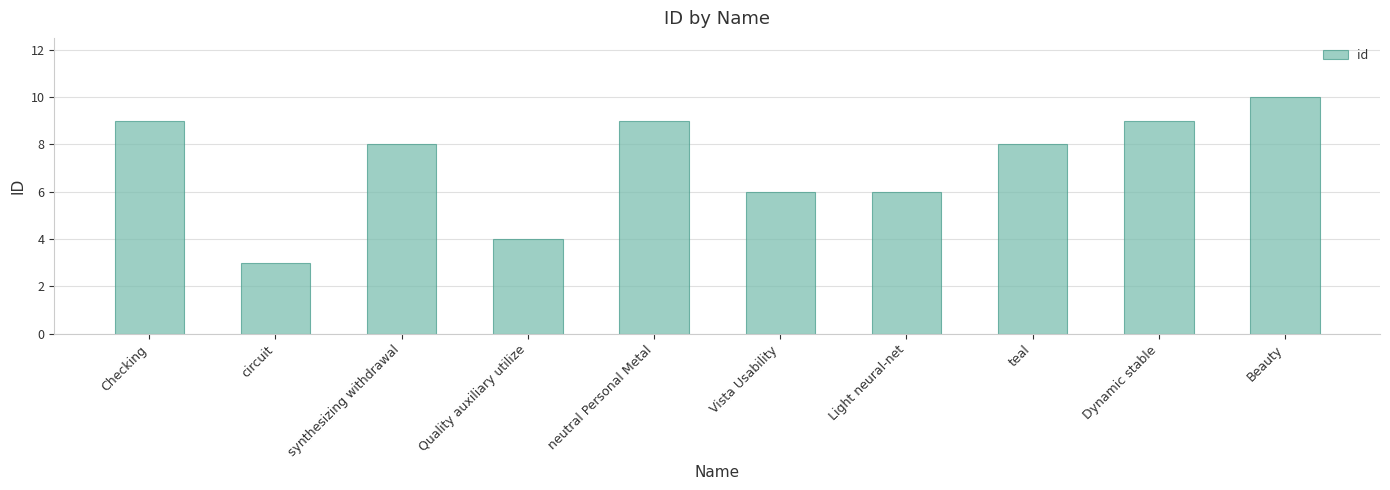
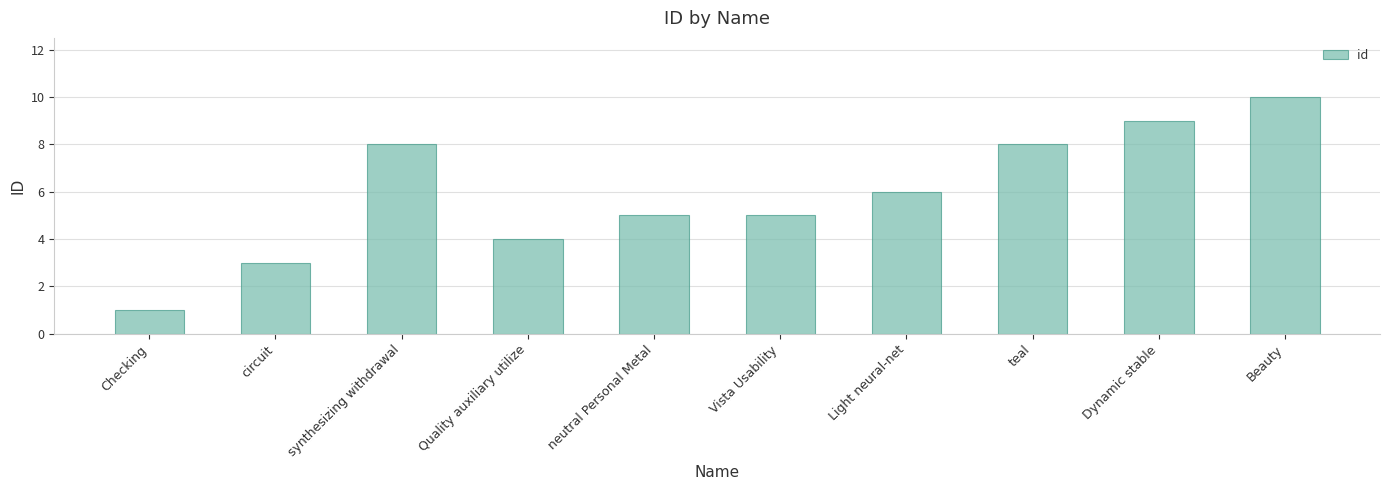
Checking: 9 -> 1
neutral Personal Metal: 9 -> 5
Vista Usability: 6 -> 5
